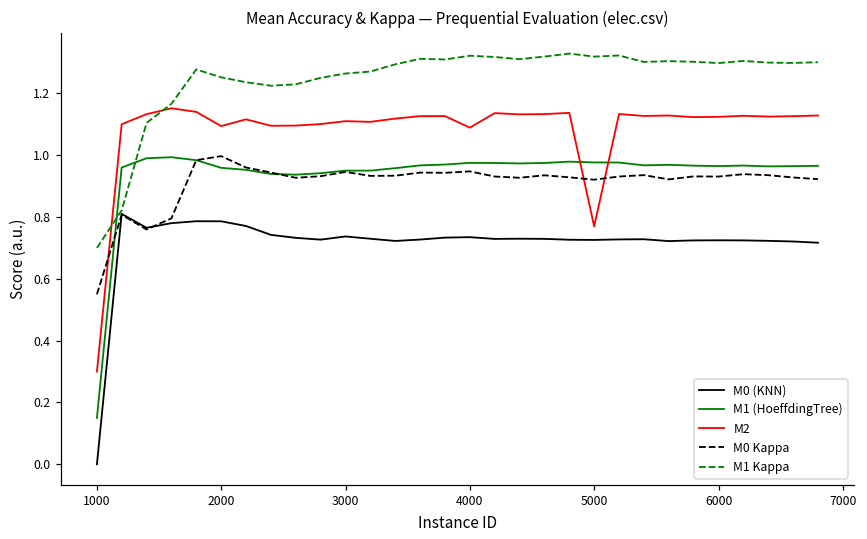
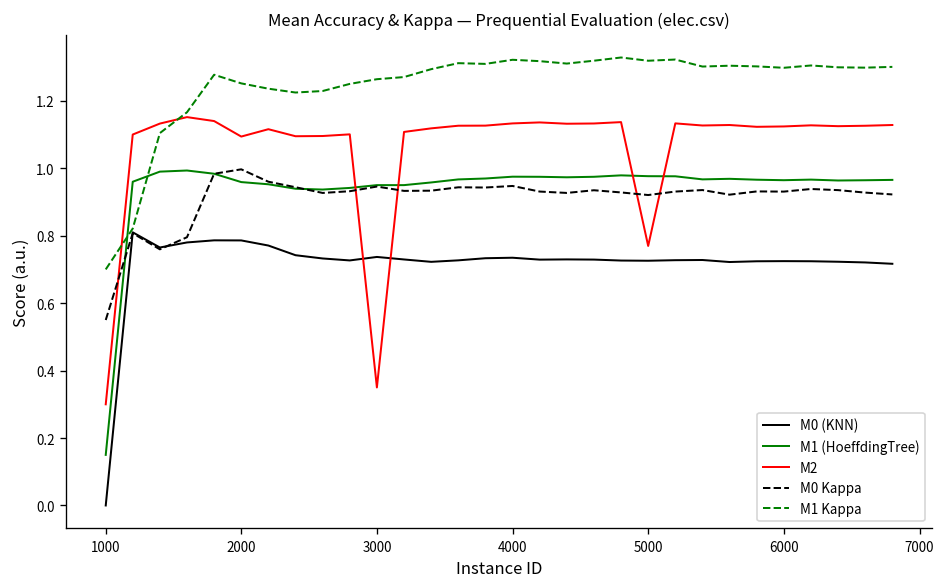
M2, 3000: 1.11 -> 0.35
M2, 4000: 1.09 -> 1.13
